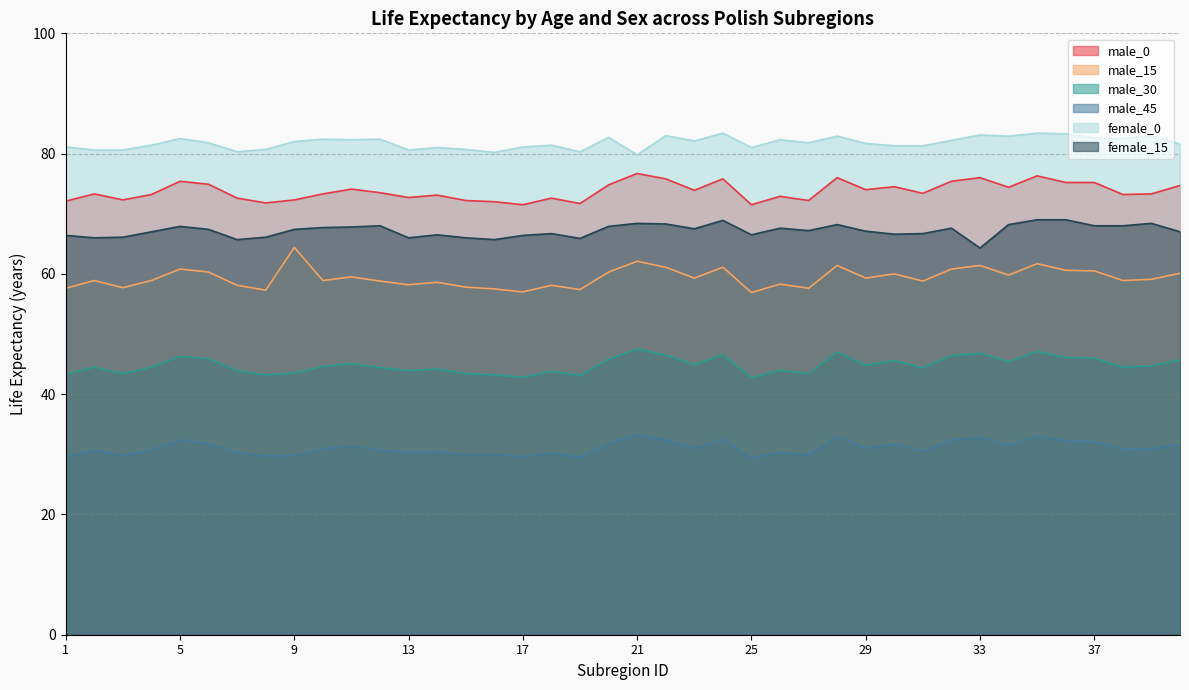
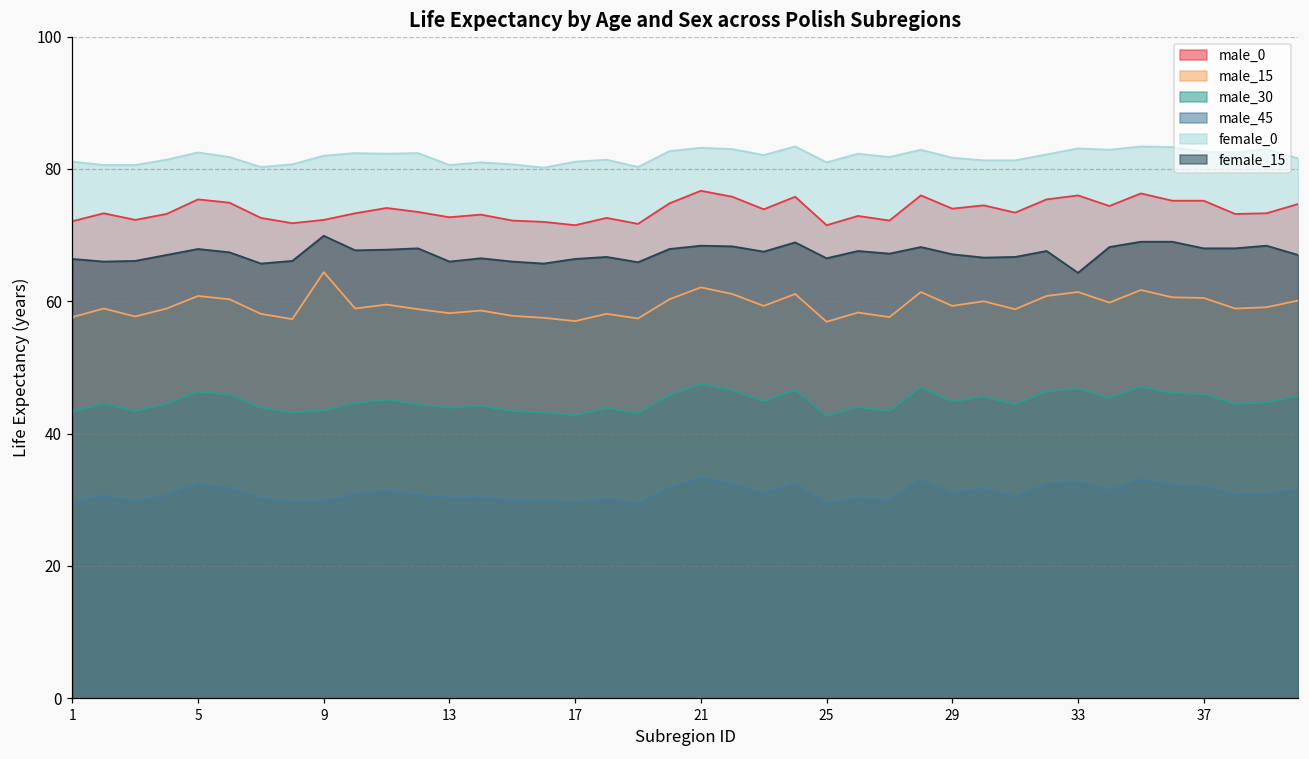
female_15, 9: 67 -> 70
female_0, 21: 80 -> 83
